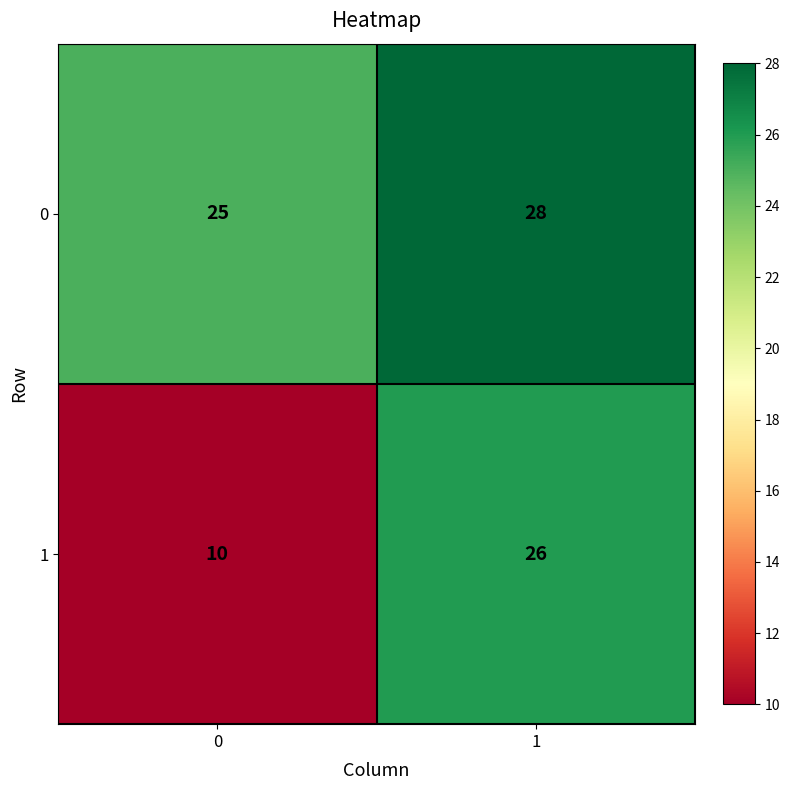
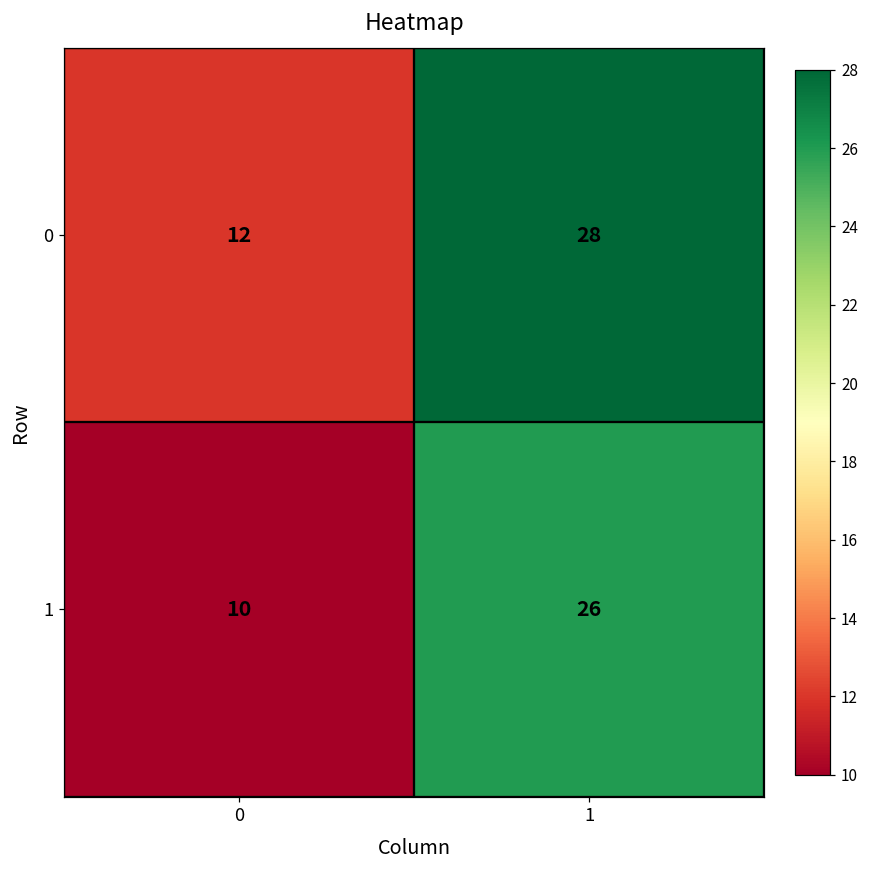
0, 0: 25 -> 12
